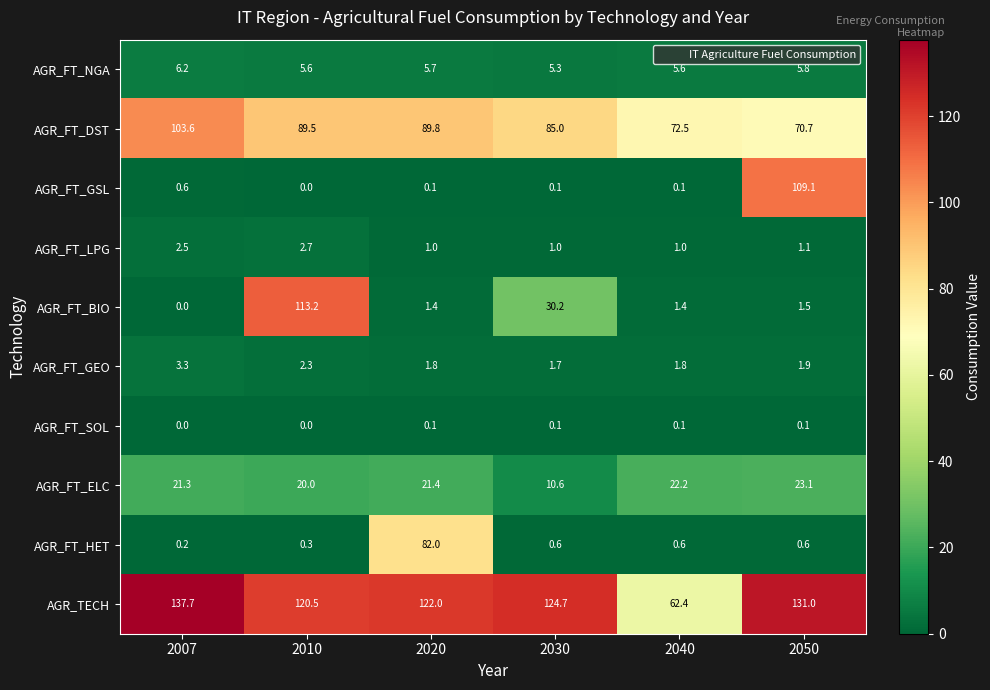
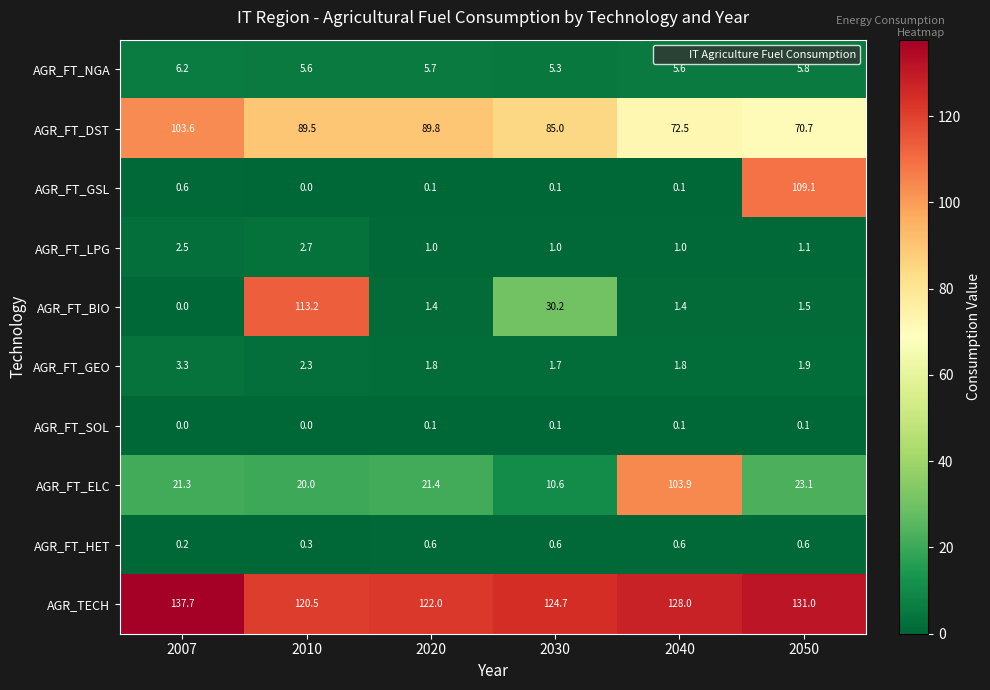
AGR_FT_ELC, 2040: 22.2 -> 103.9
AGR_FT_HET, 2020: 82.0 -> 0.6
AGR_TECH, 2040: 62.4 -> 128.0
